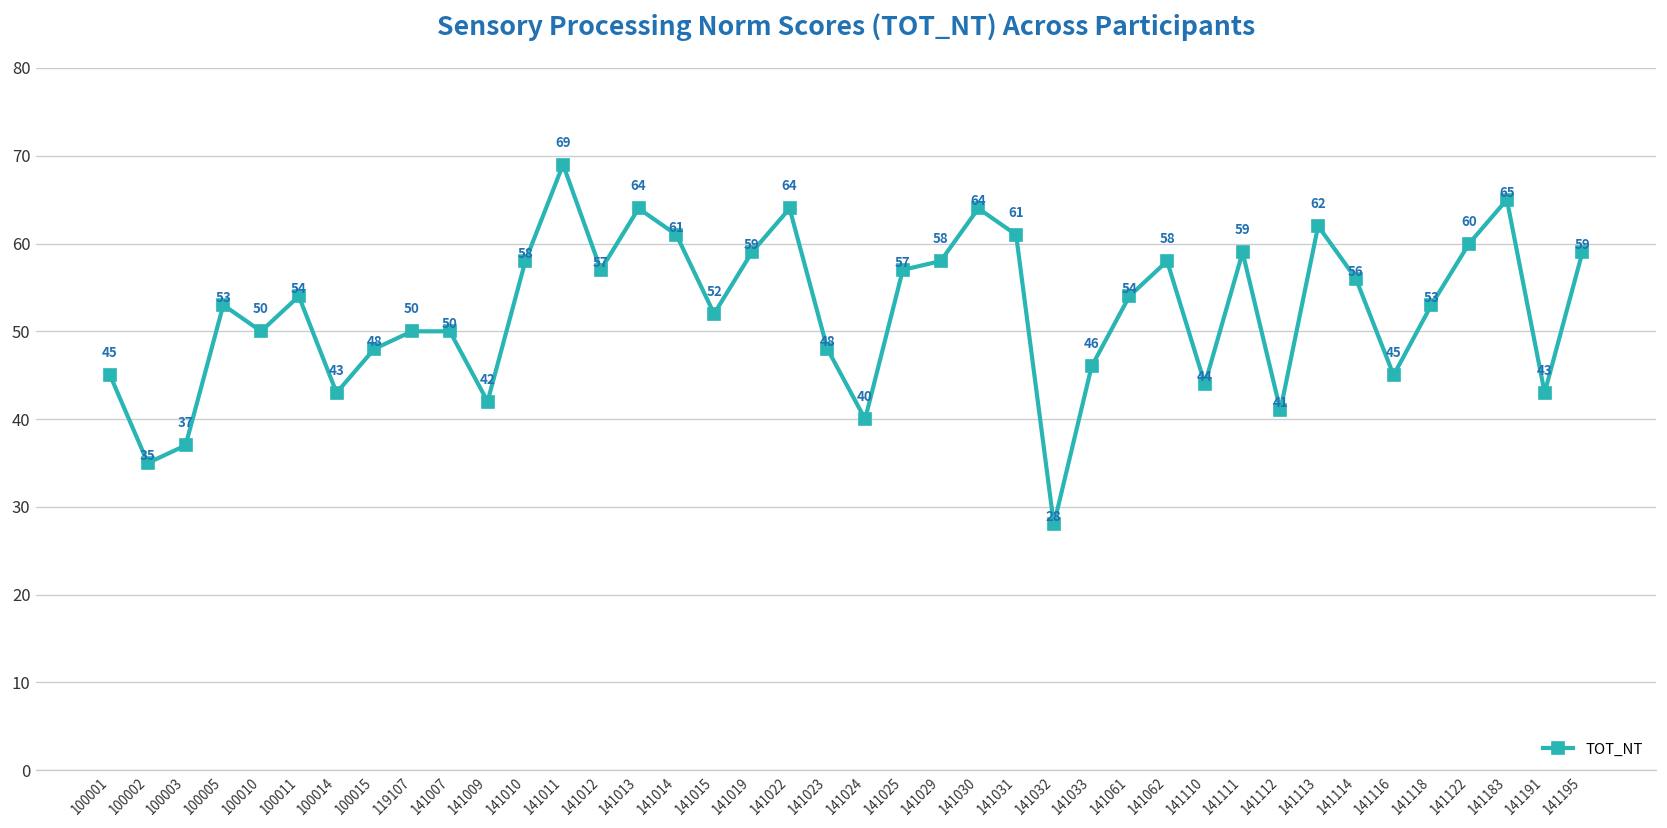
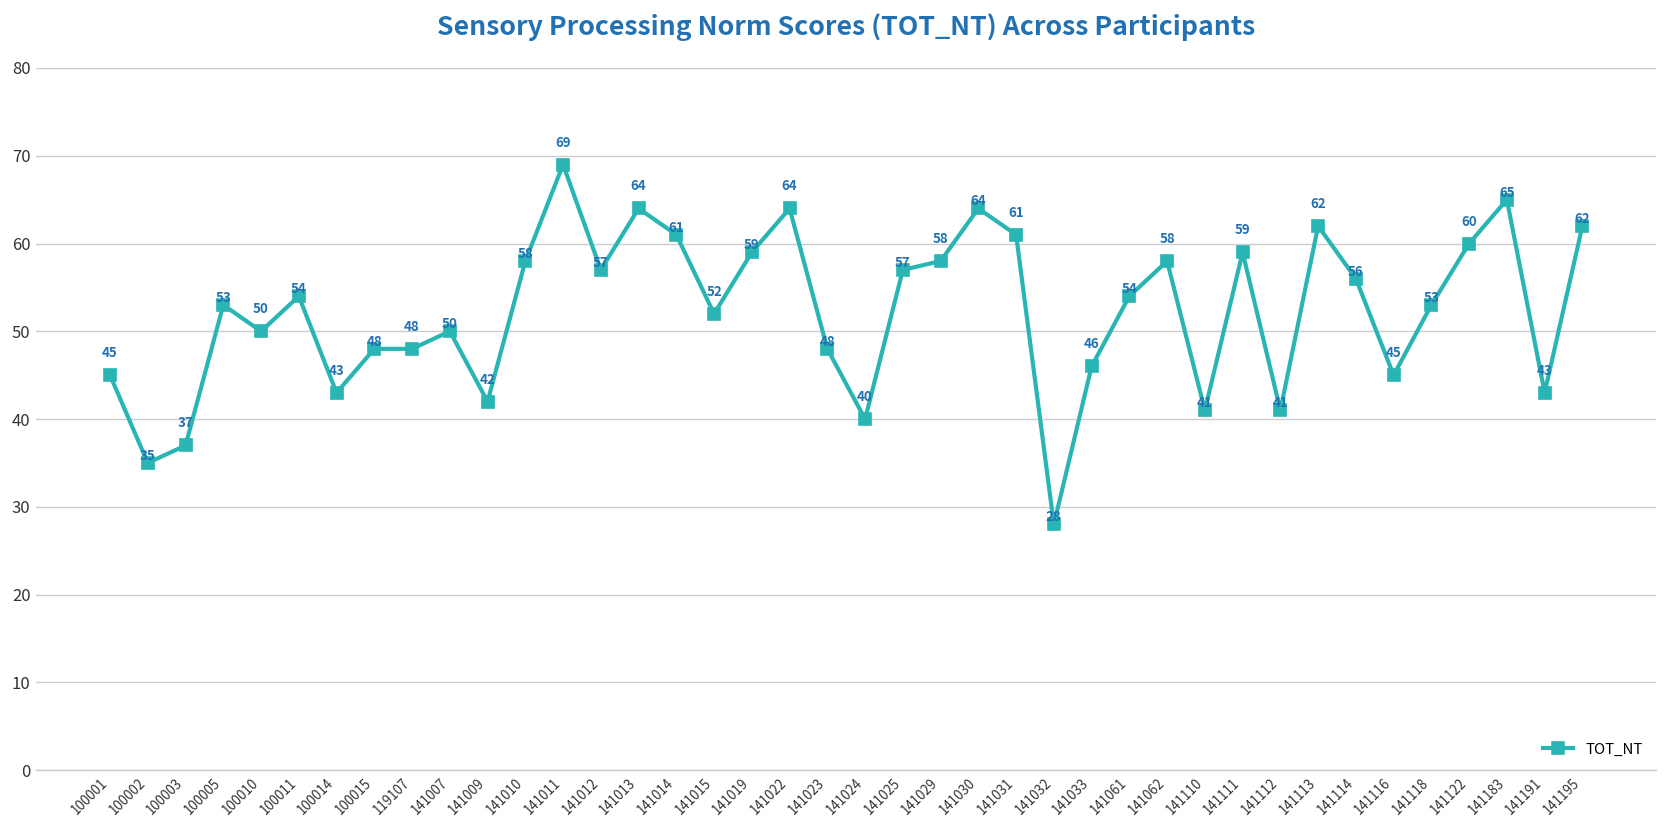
119107: 50 -> 48
141110: 44 -> 41
141195: 59 -> 62
